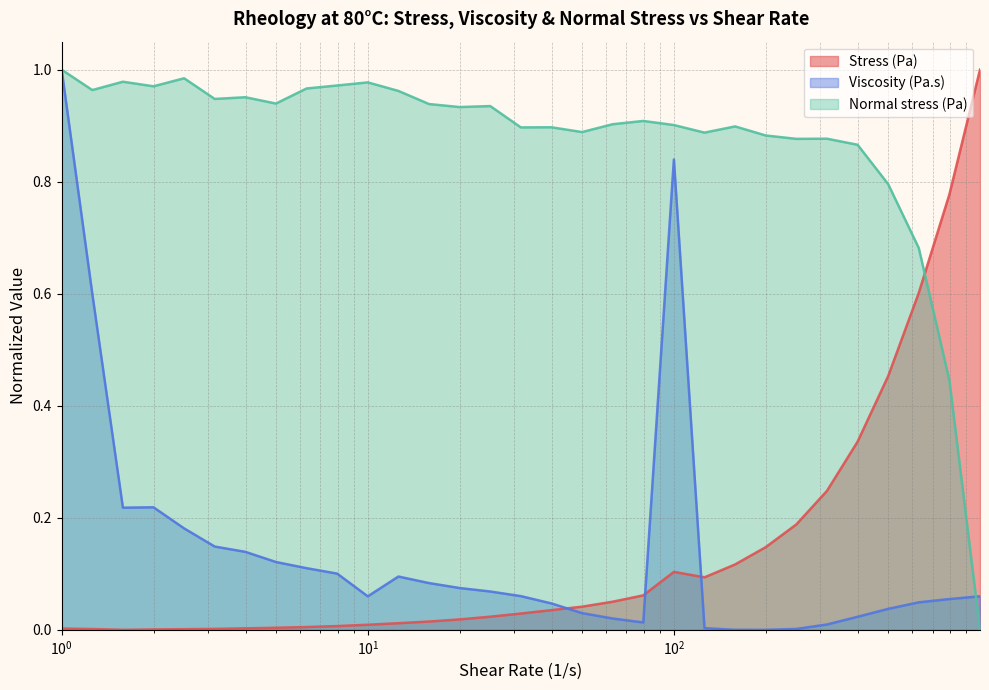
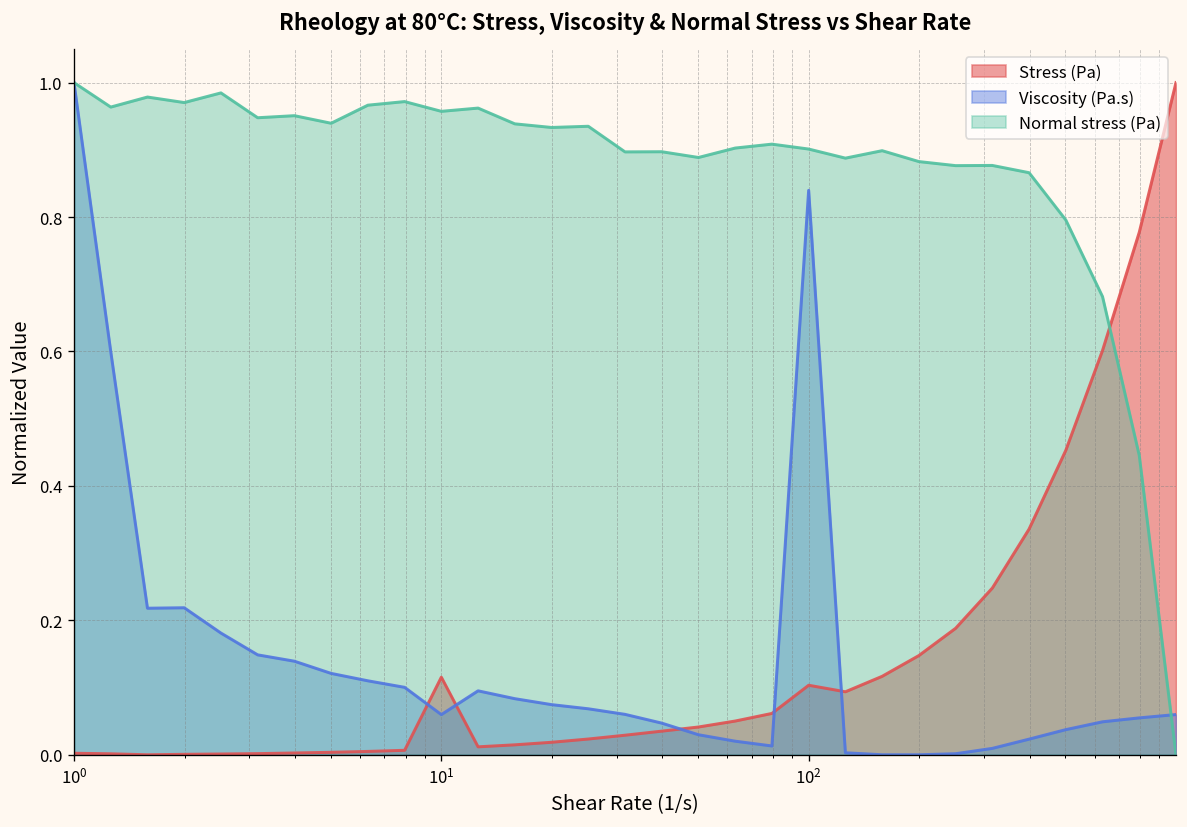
Stress (Pa), 10^1: 0.01 -> 0.12
Normal stress (Pa), 10^1: 0.98 -> 0.96
